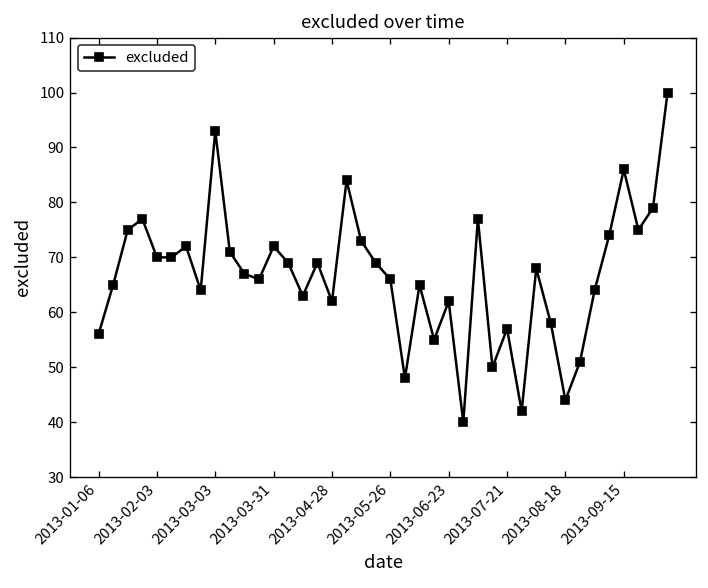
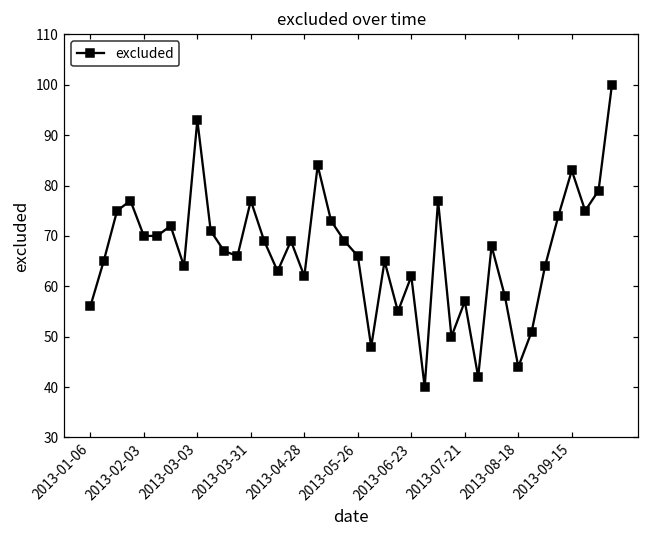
2013-03-31: 72 -> 77
2013-09-15: 86 -> 83
